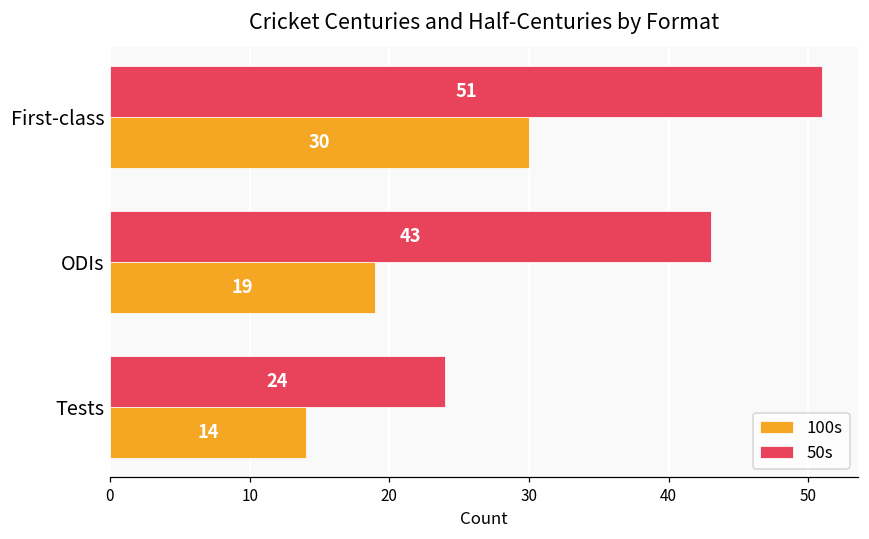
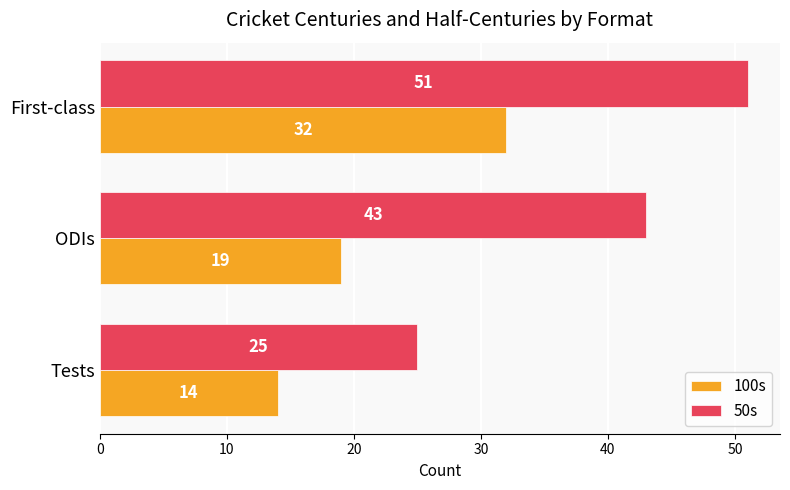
100s, First-class: 30 -> 32
50s, Tests: 24 -> 25
